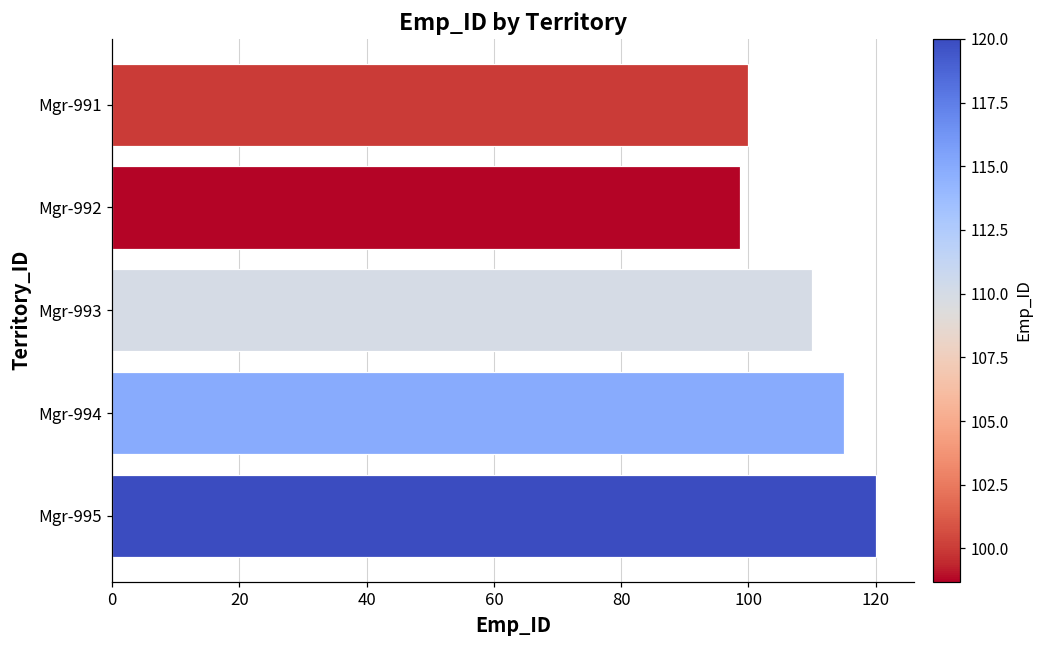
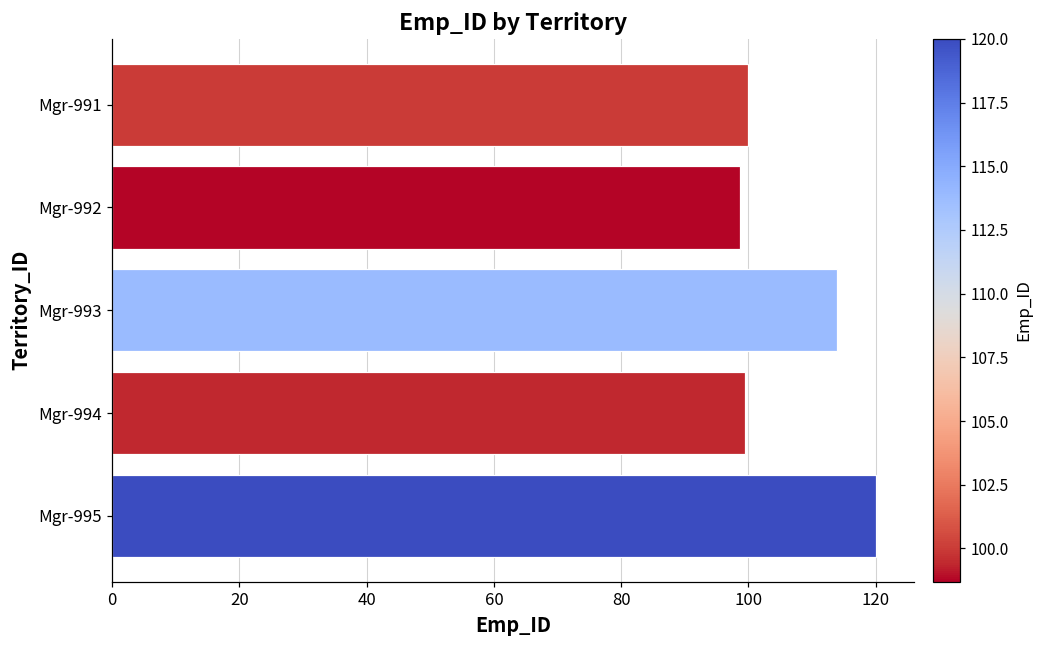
Mgr-993: 110 -> 114
Mgr-994: 115 -> 99
